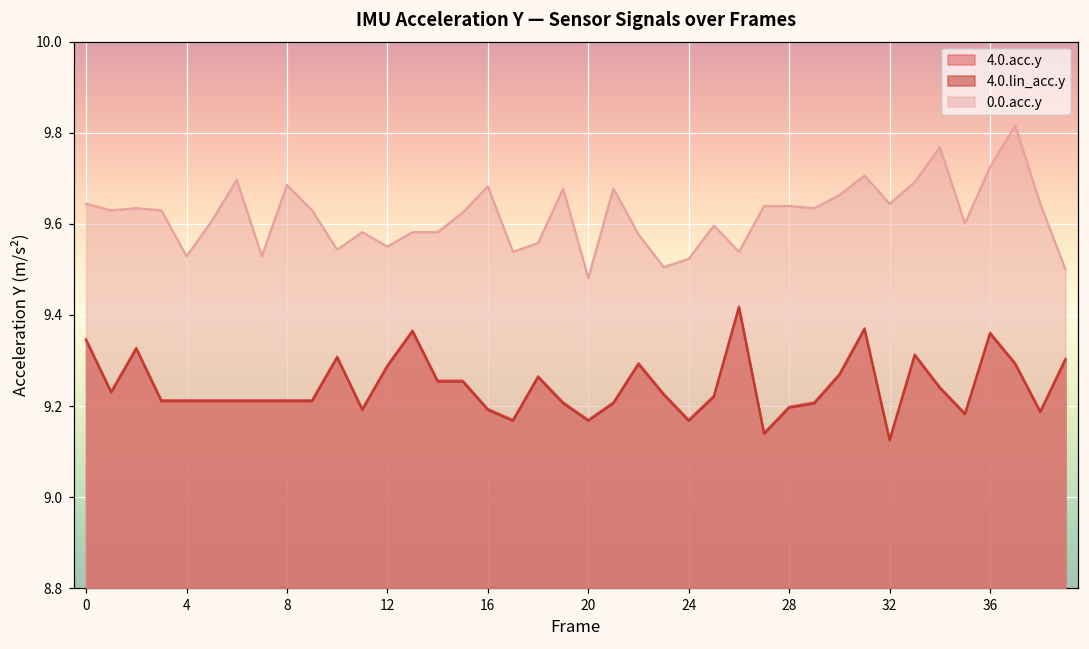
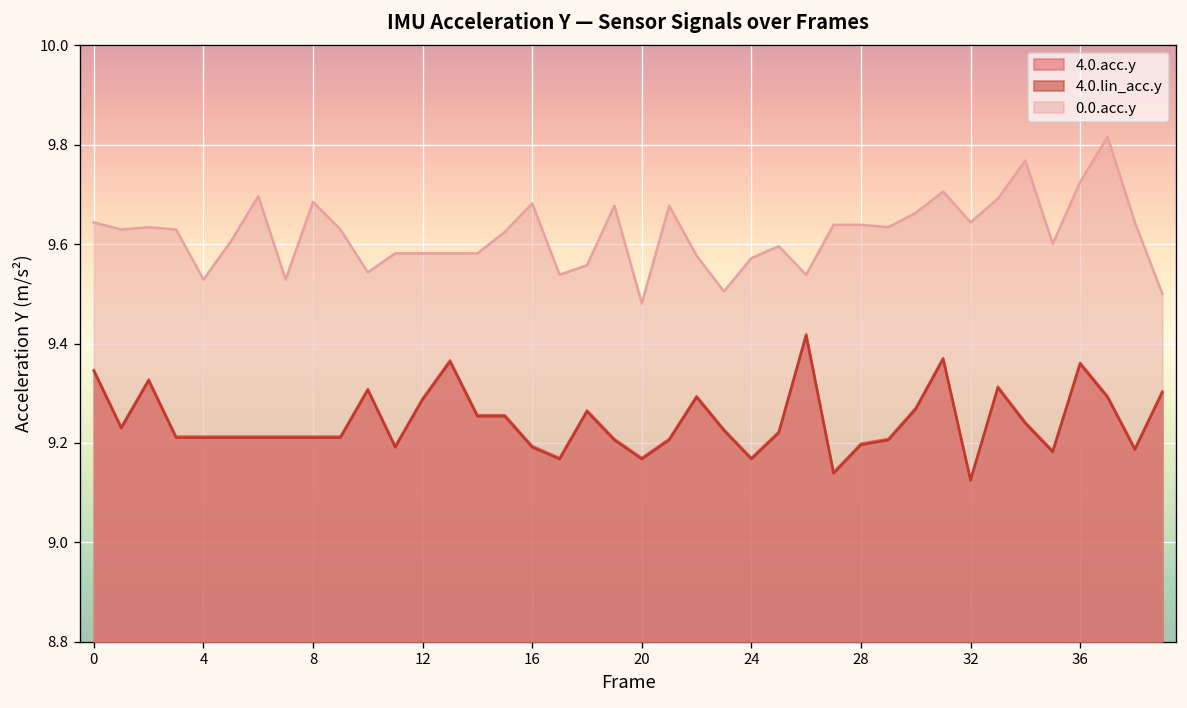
0.0.acc.y, 12: 9.55 -> 9.58
0.0.acc.y, 24: 9.52 -> 9.57
